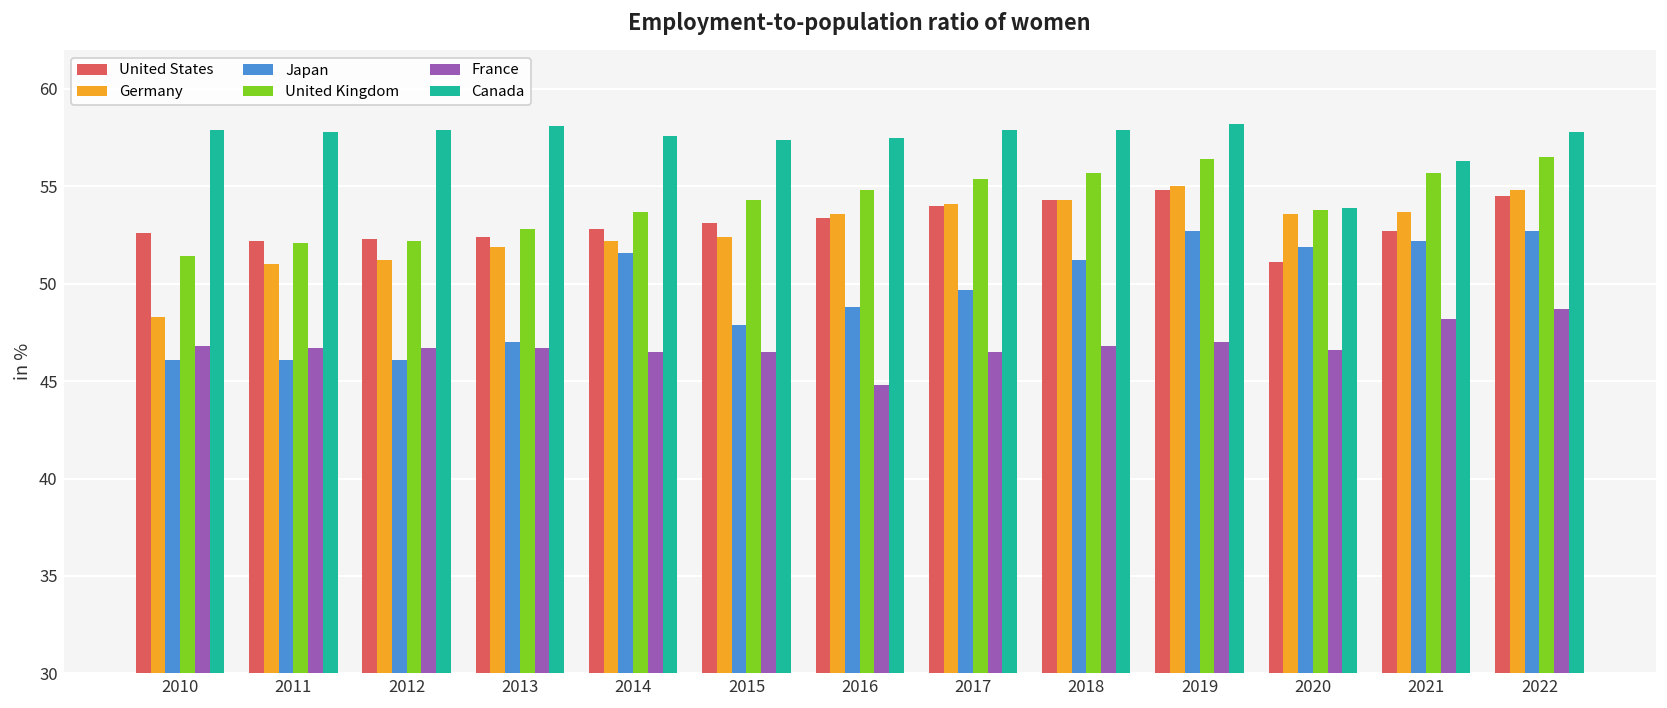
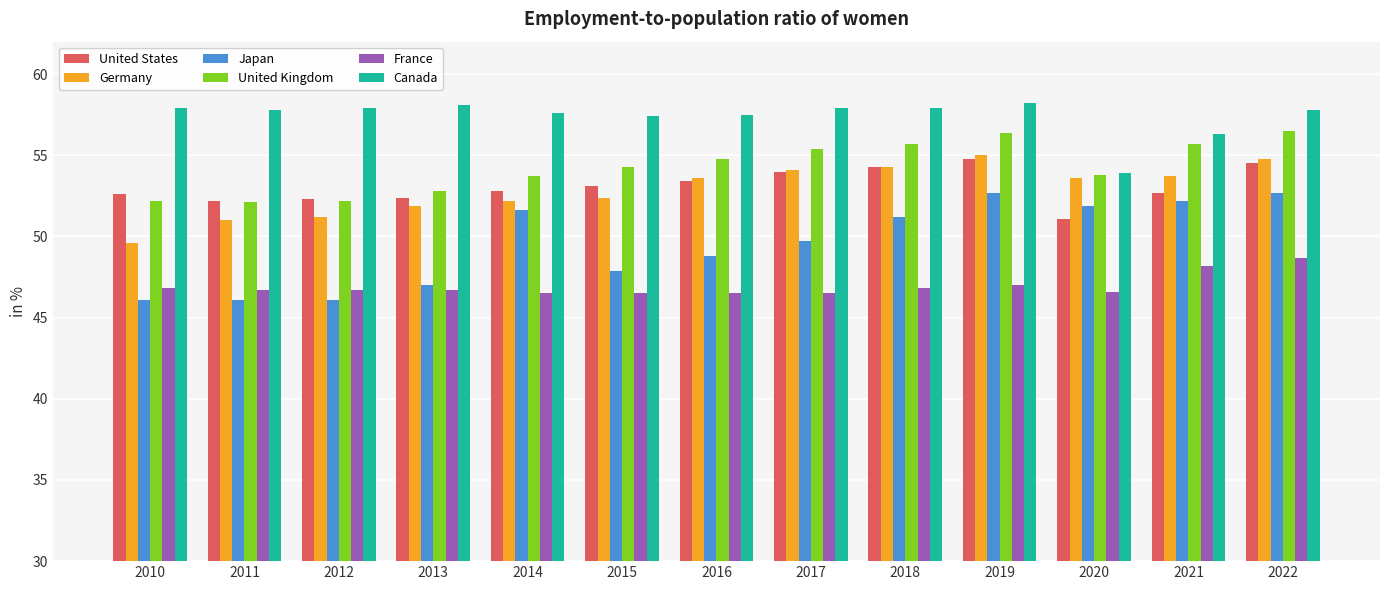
Germany, 2010: 48.3 -> 49.6
United Kingdom, 2010: 51.4 -> 52.2
France, 2016: 44.8 -> 46.5
